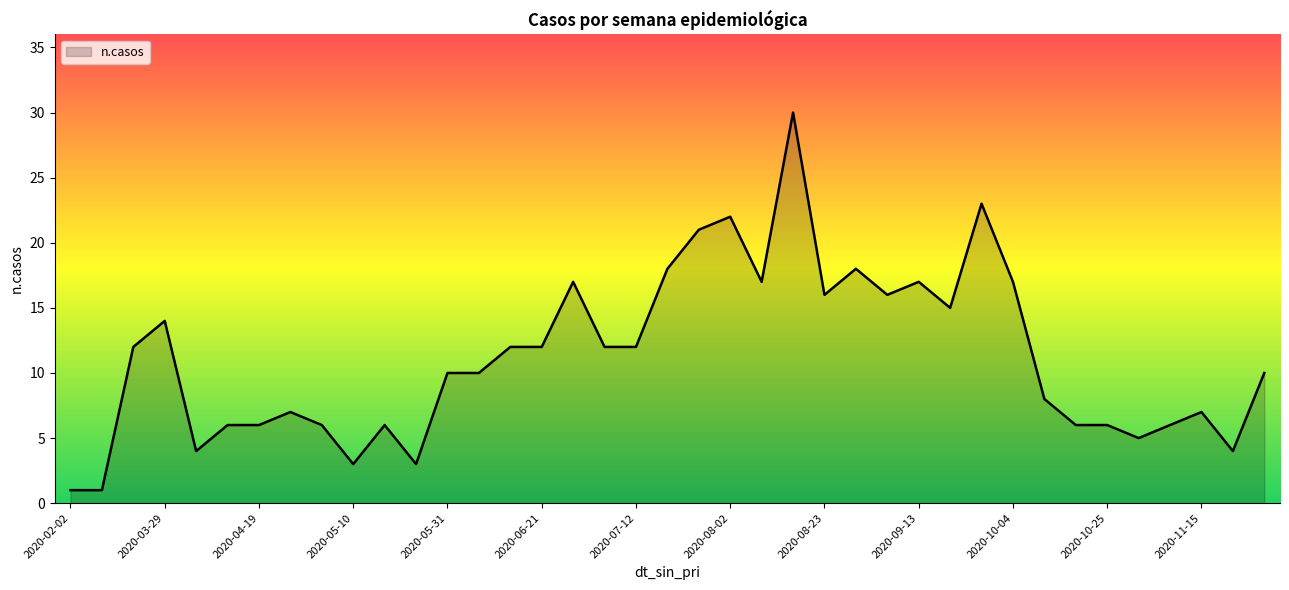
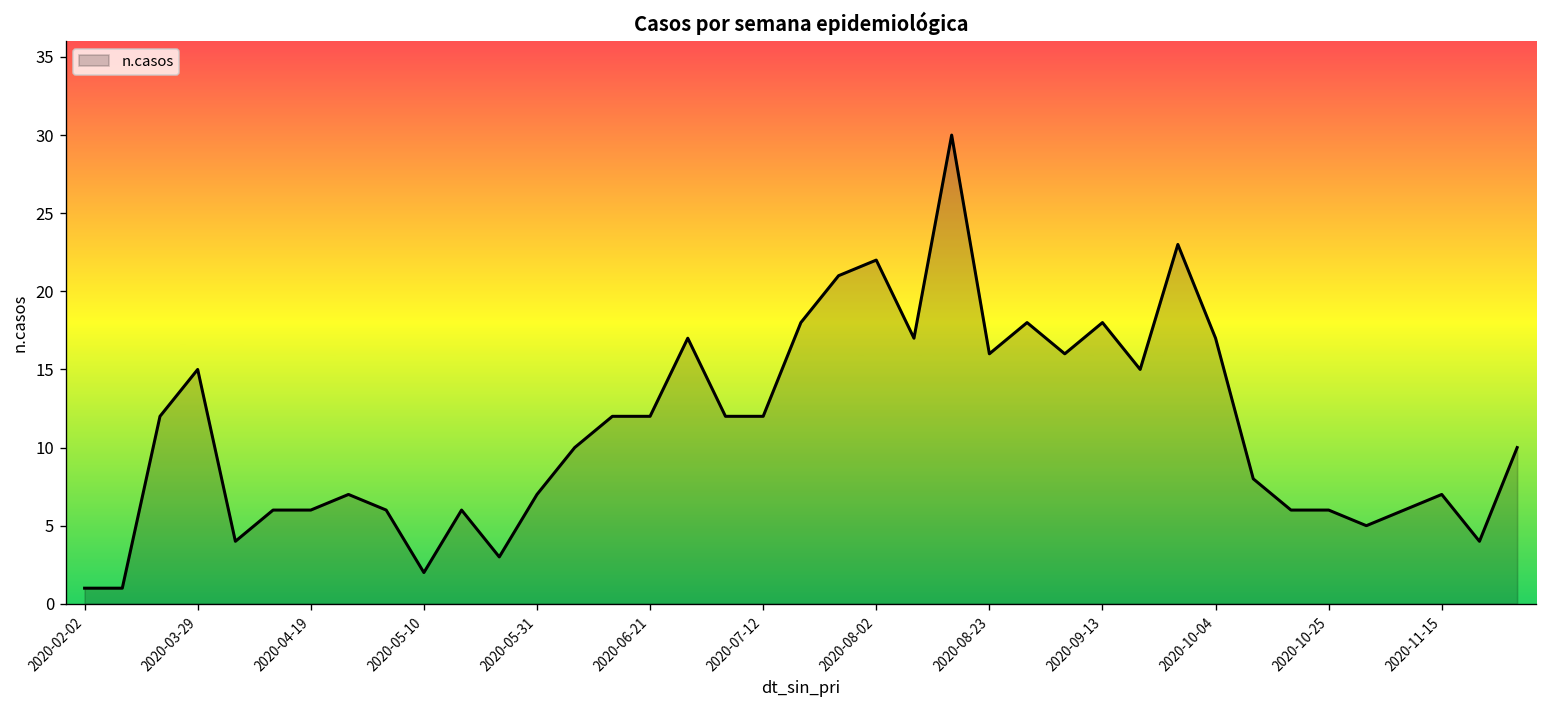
2020-03-29: 14 -> 15
2020-05-10: 3 -> 2
2020-05-31: 10 -> 7
2020-09-13: 17 -> 18
